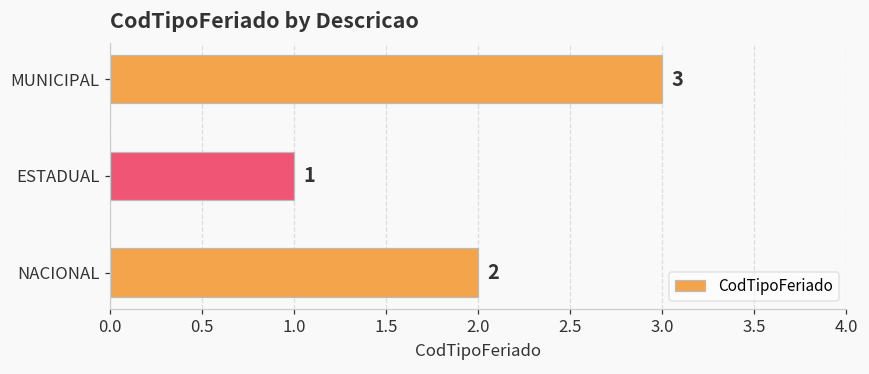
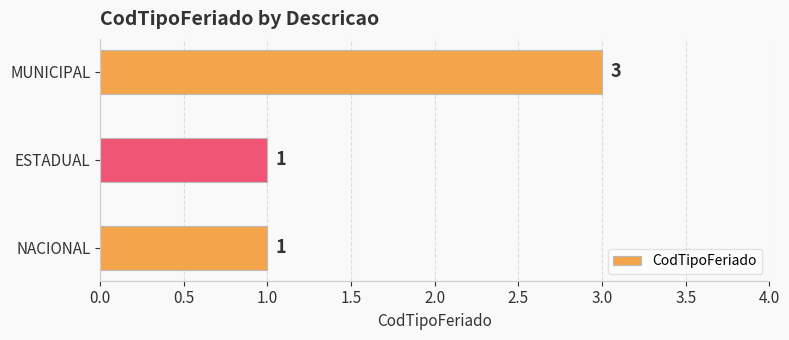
NACIONAL: 2 -> 1
